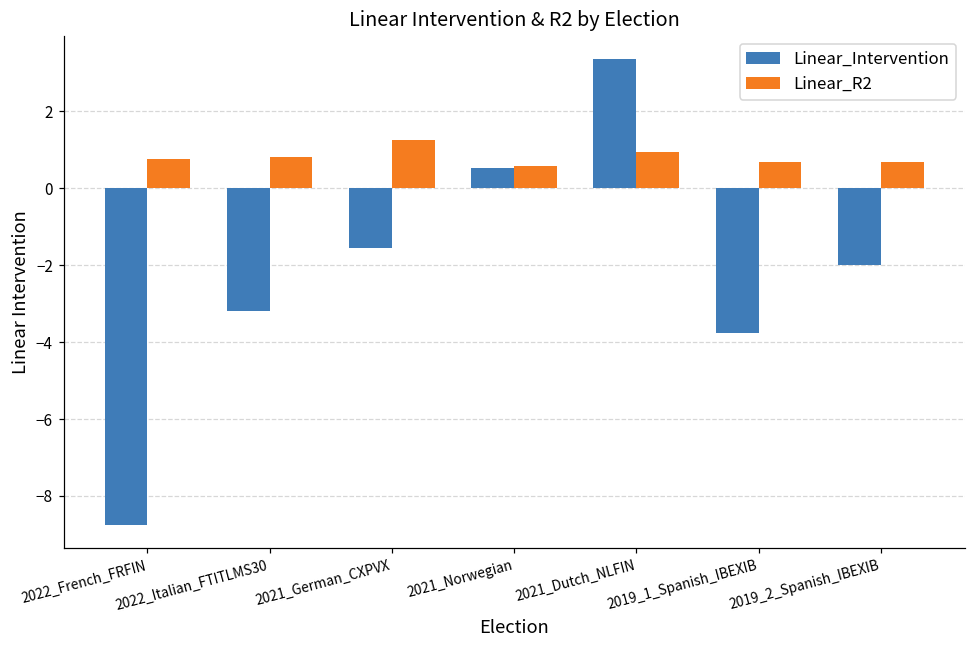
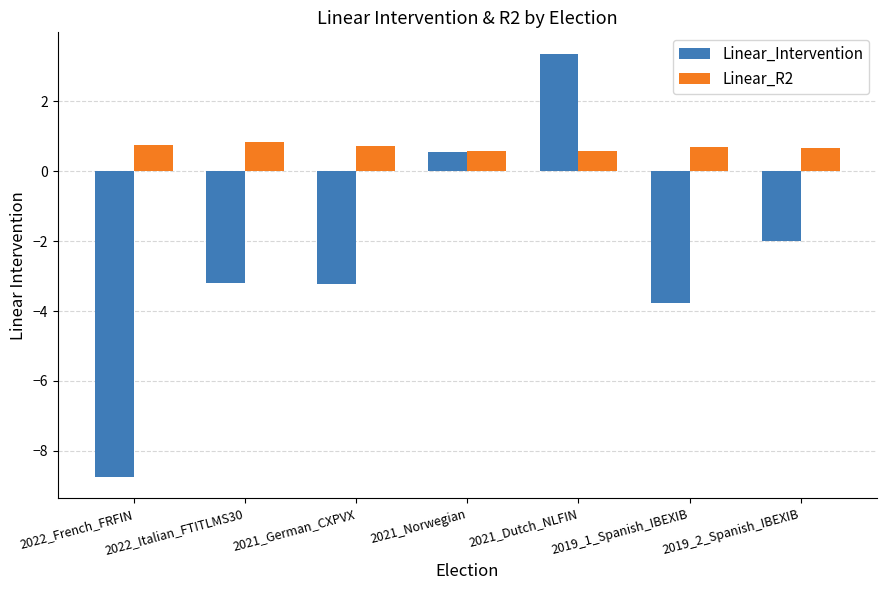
Linear_Intervention, 2021_German_CXPVX: -1.5 -> -3.2
Linear_R2, 2021_German_CXPVX: 1.3 -> 0.7
Linear_R2, 2021_Dutch_NLFIN: 0.9 -> 0.6
